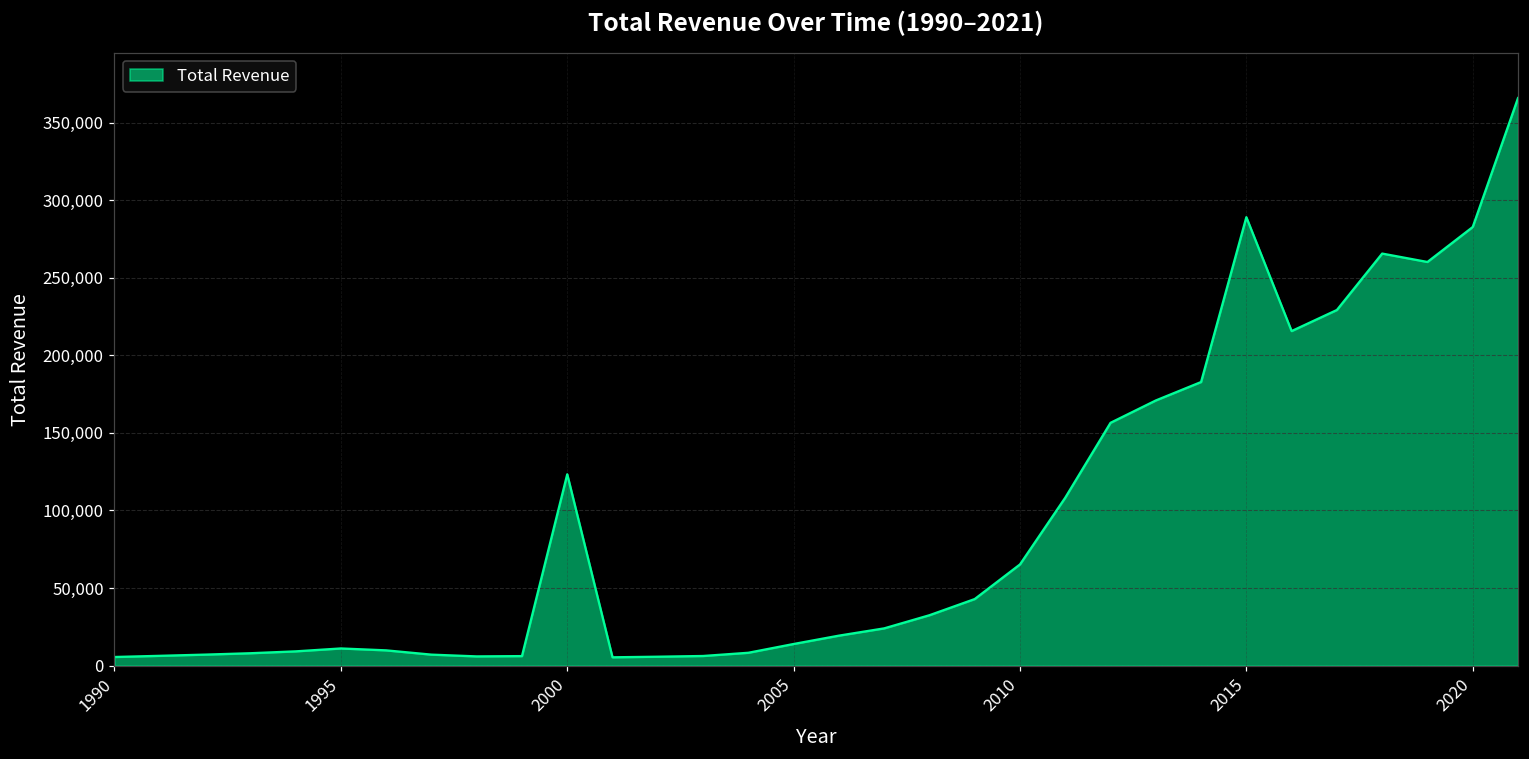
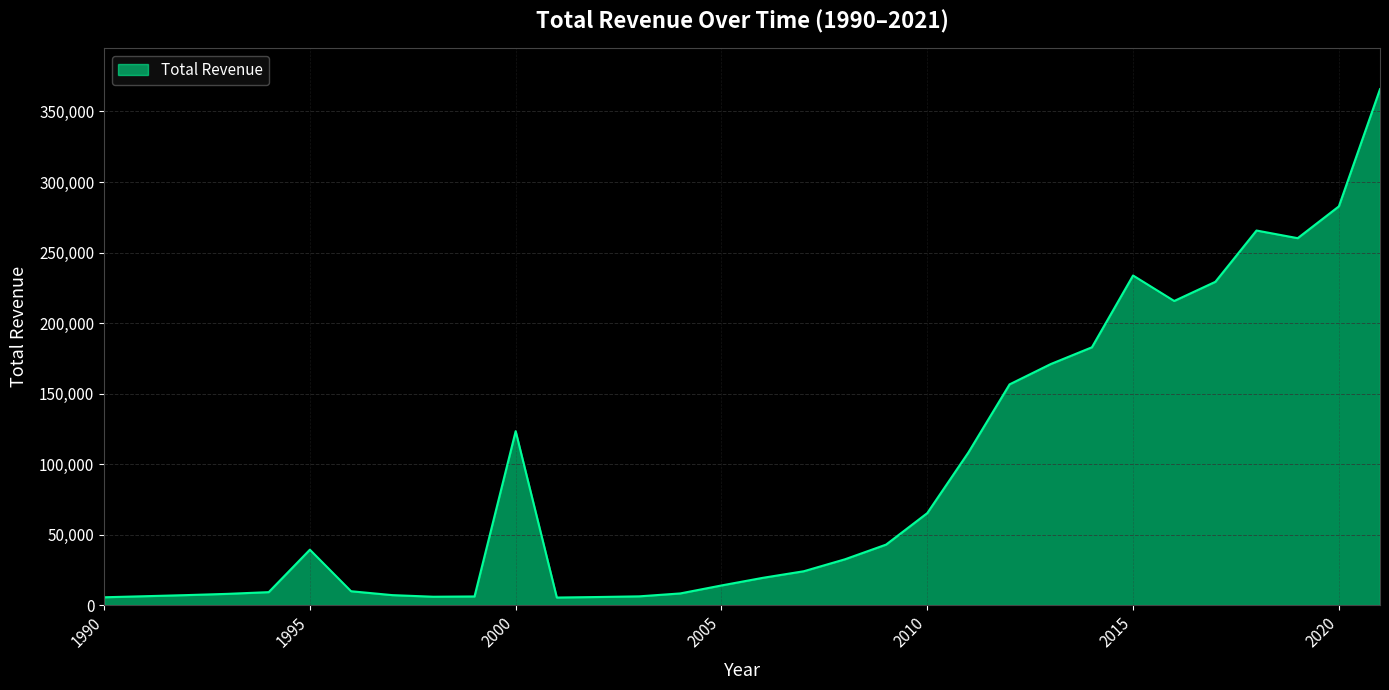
1995: 11,000 -> 39,000
2015: 289,000 -> 234,000
